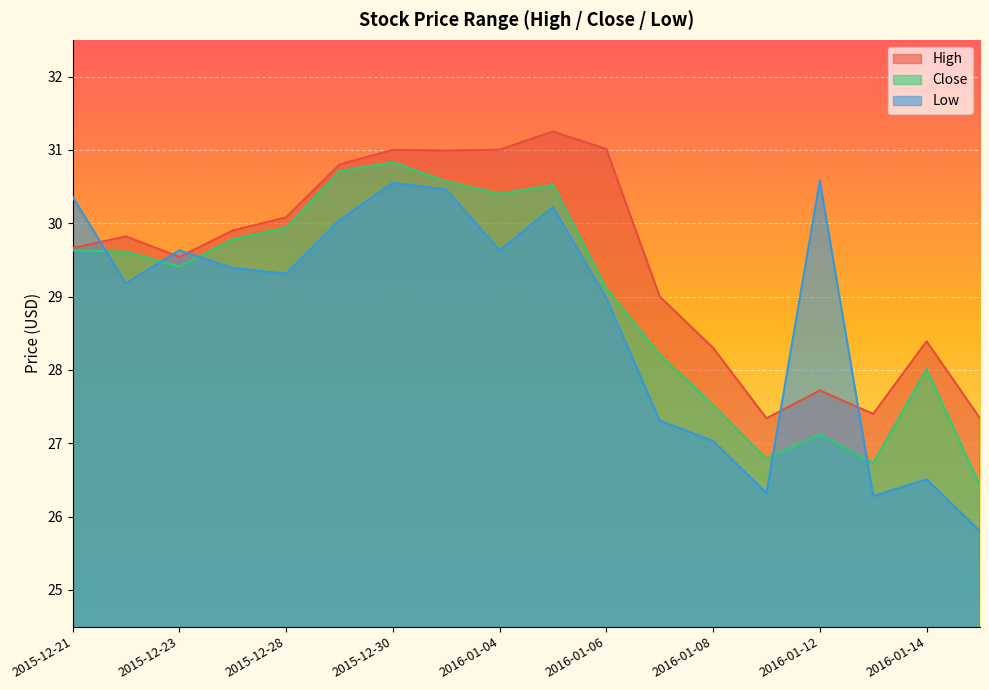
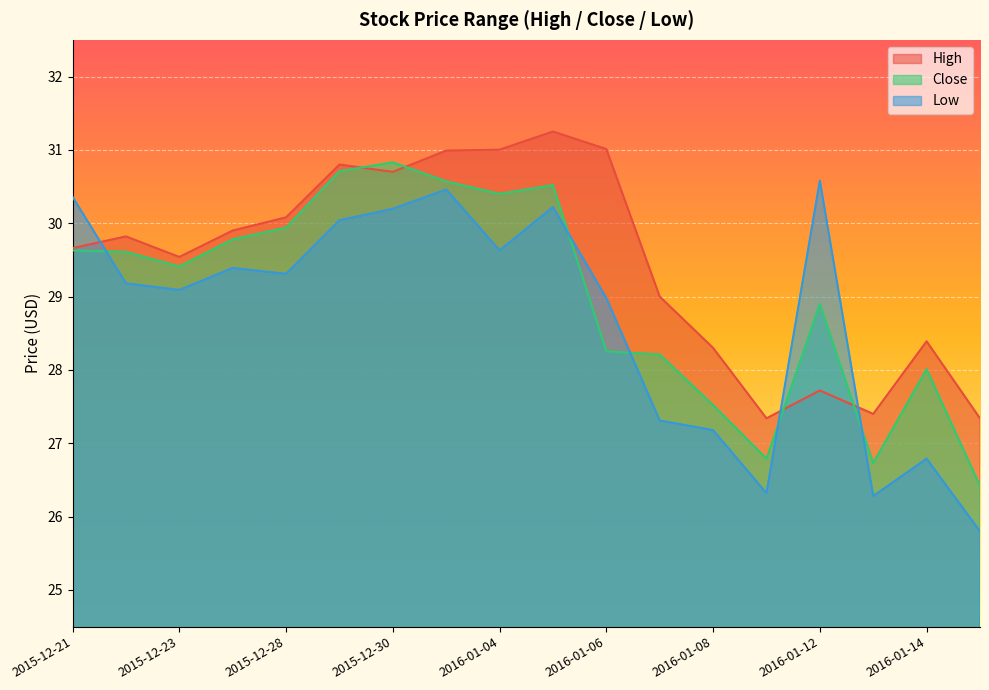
Low, 2015-12-23: 29.6 -> 29.1
High, 2015-12-30: 31.0 -> 30.7
Low, 2015-12-30: 30.5 -> 30.2
Close, 2016-01-06: 29.1 -> 28.3
Low, 2016-01-08: 27.0 -> 27.2
Close, 2016-01-12: 27.1 -> 28.9
Low, 2016-01-14: 26.5 -> 26.8
